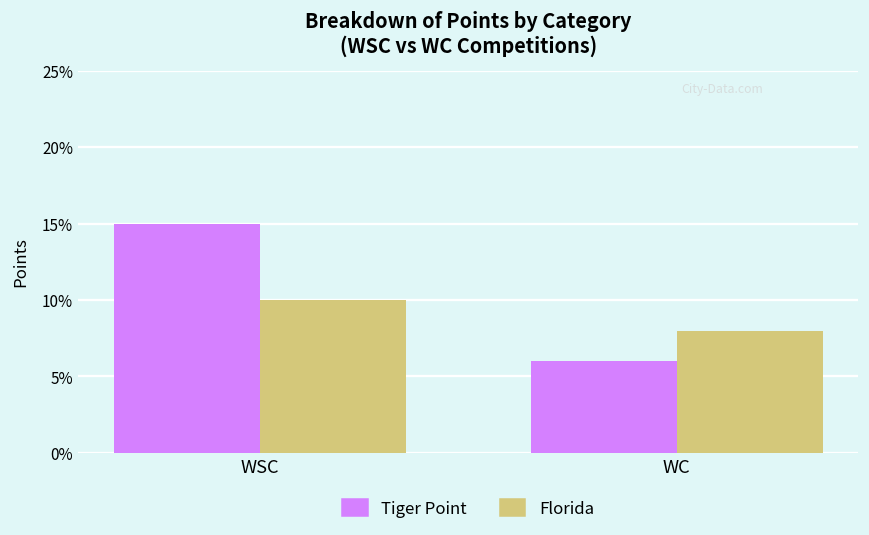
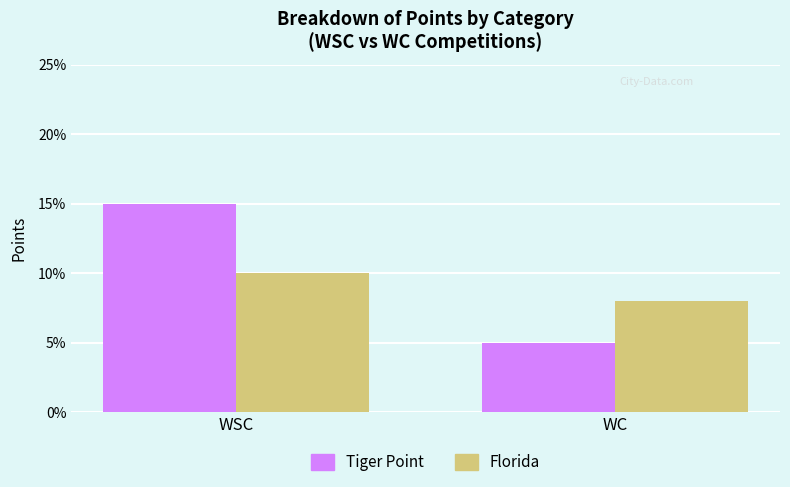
Tiger Point, WC: 6% -> 5%
